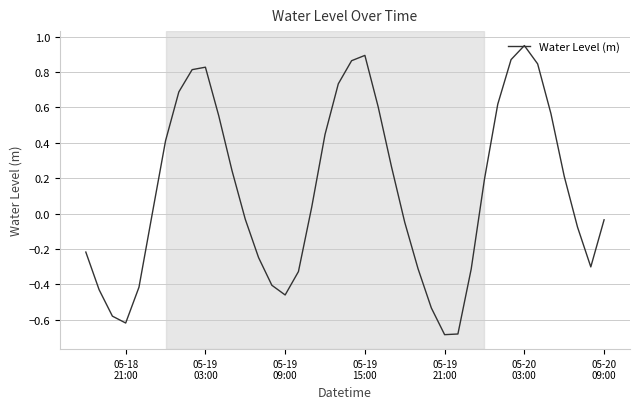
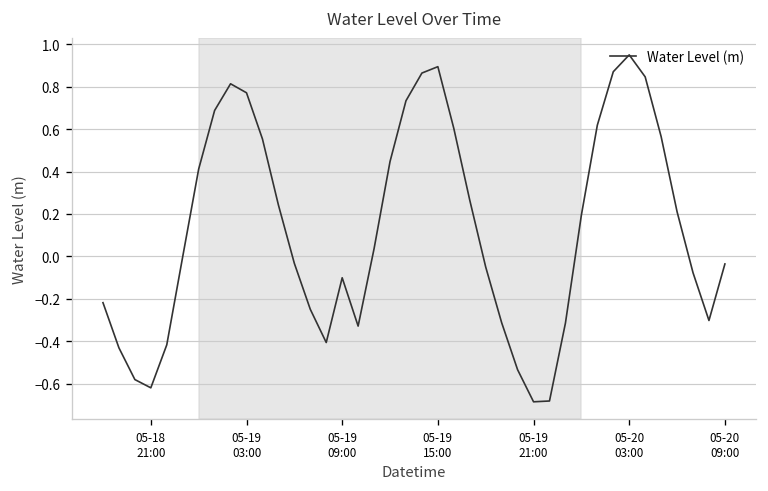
05-19 03:00: 0.83 -> 0.77
05-19 09:00: -0.46 -> -0.10
